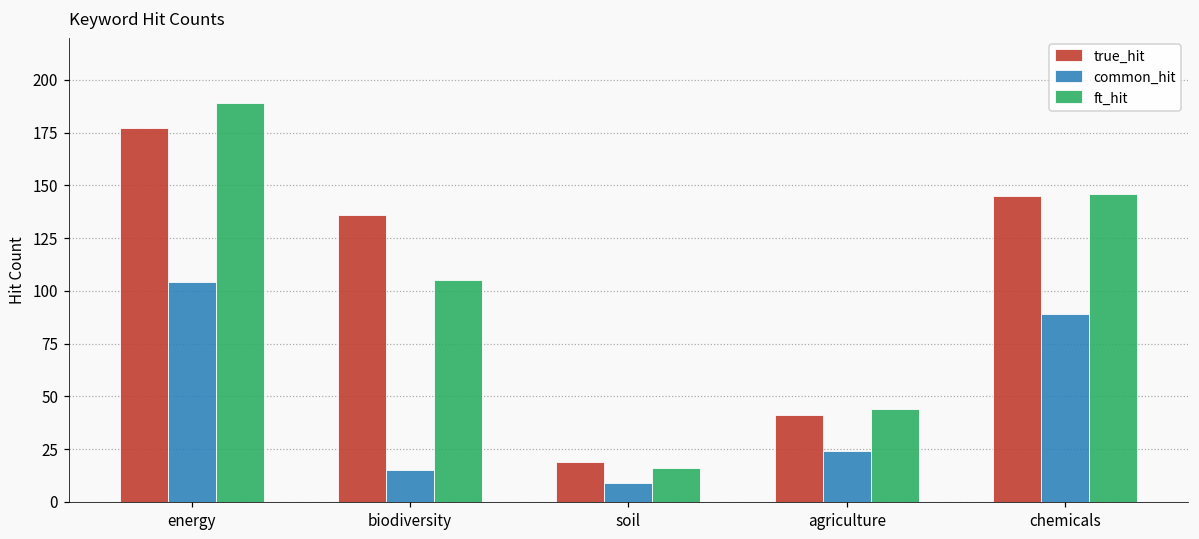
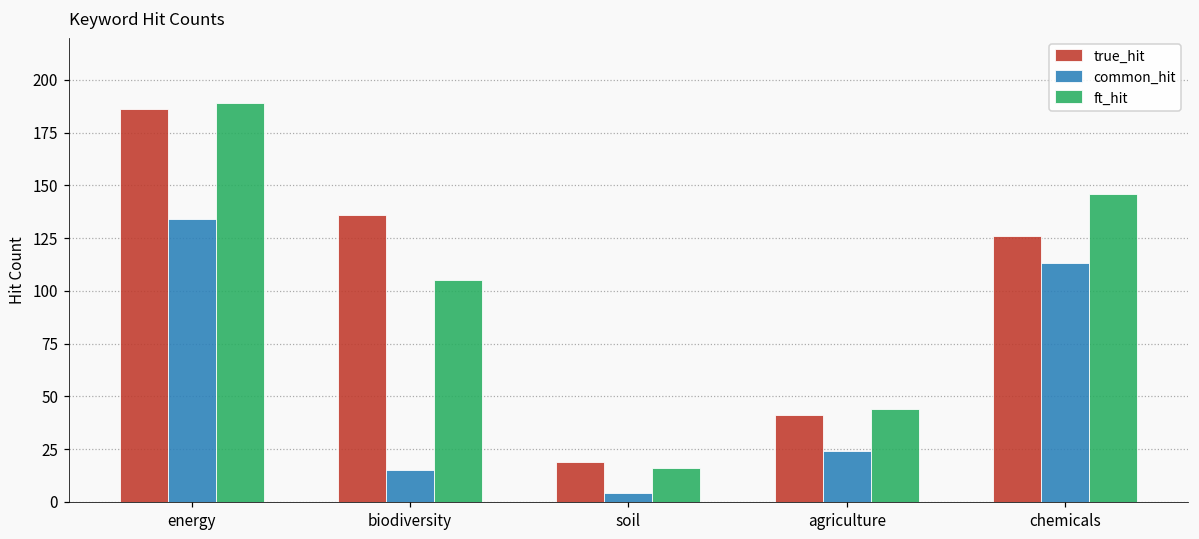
true_hit, energy: 177 -> 186
common_hit, energy: 104 -> 134
common_hit, soil: 9 -> 4
true_hit, chemicals: 145 -> 126
common_hit, chemicals: 89 -> 113
